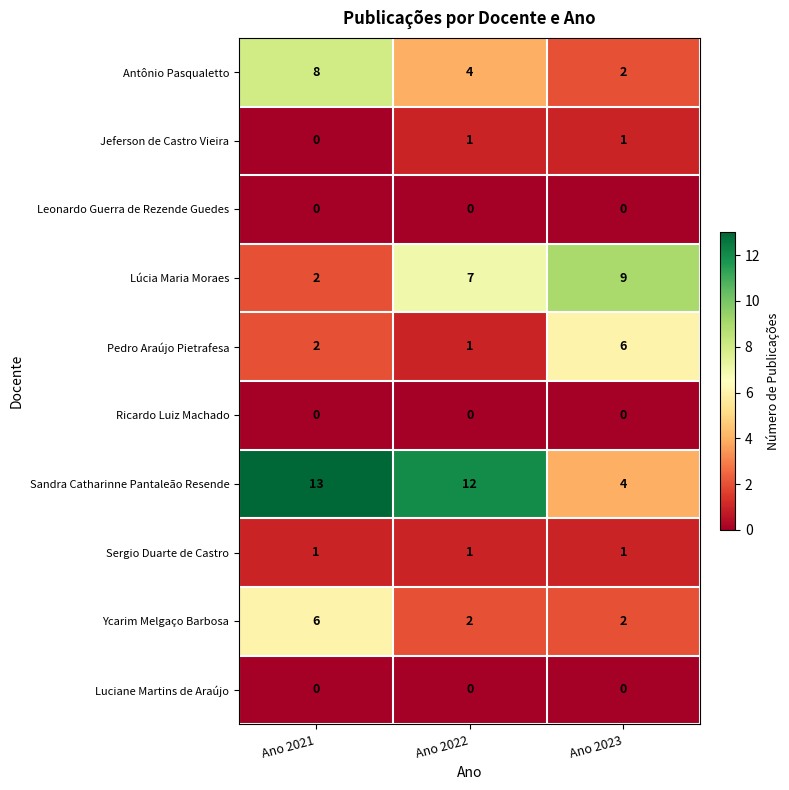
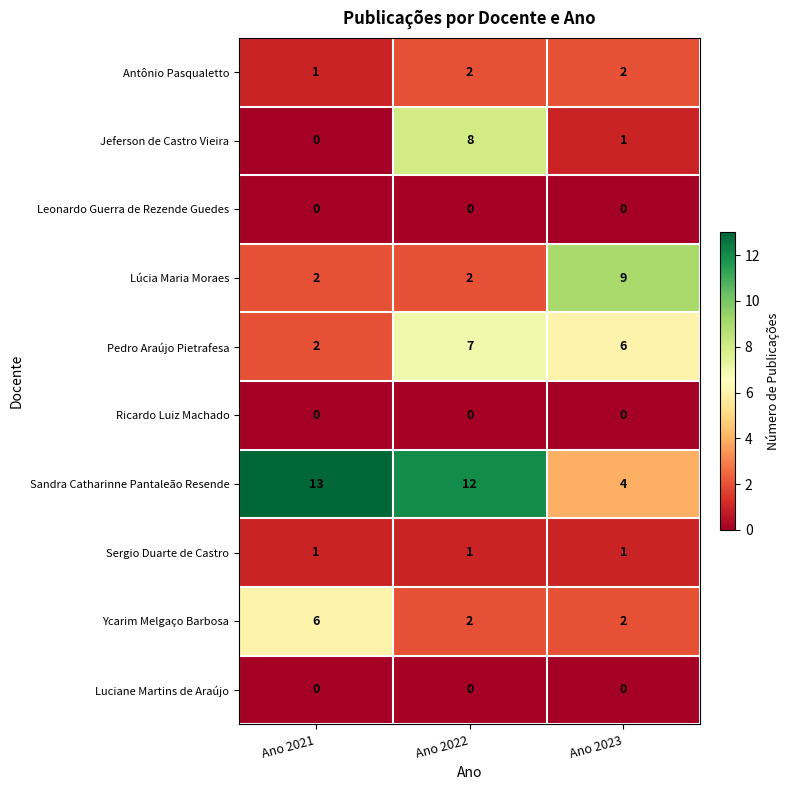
Antônio Pasqualetto, Ano 2021: 8 -> 1
Antônio Pasqualetto, Ano 2022: 4 -> 2
Jeferson de Castro Vieira, Ano 2022: 1 -> 8
Lúcia Maria Moraes, Ano 2022: 7 -> 2
Pedro Araújo Pietrafesa, Ano 2022: 1 -> 7
